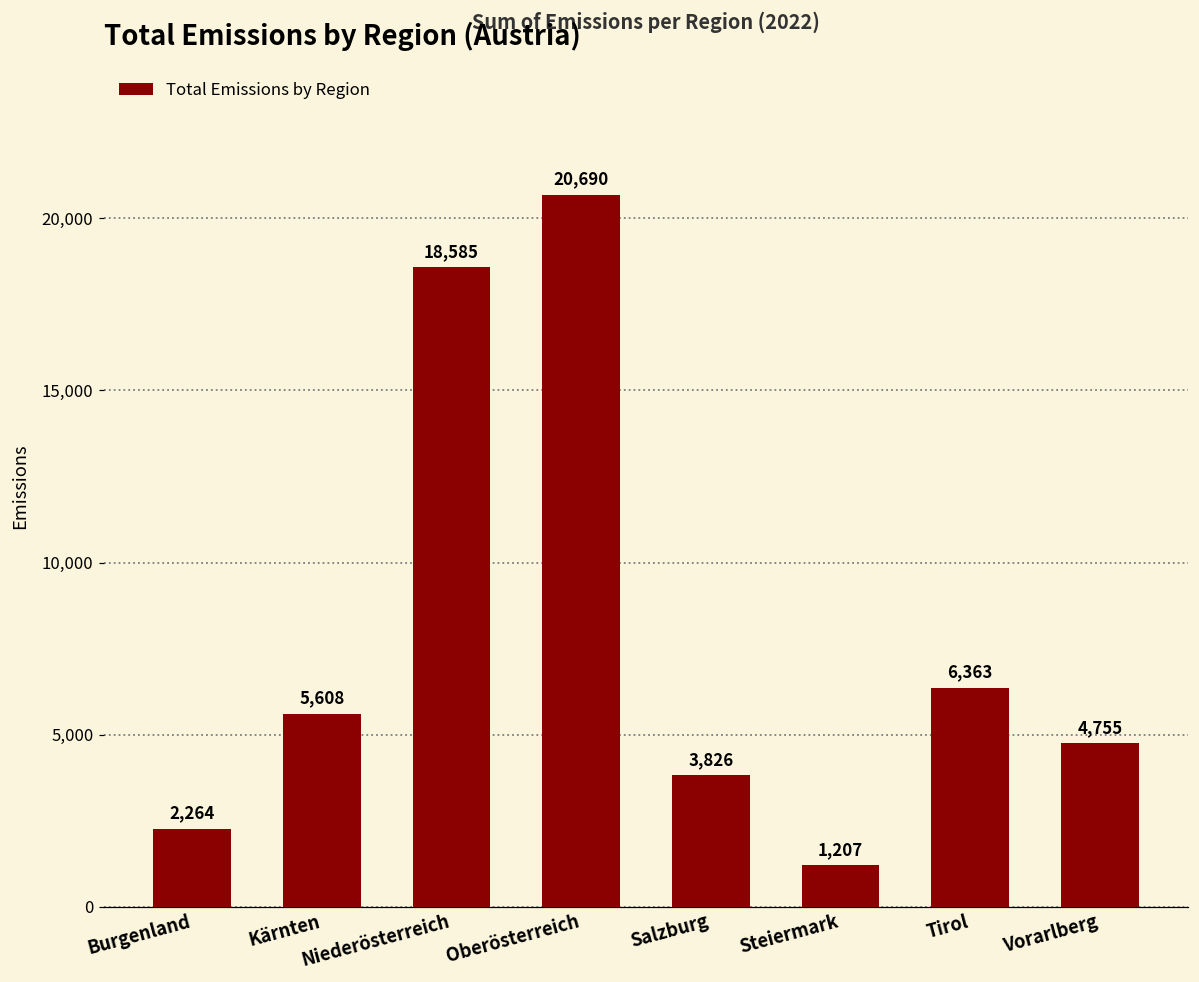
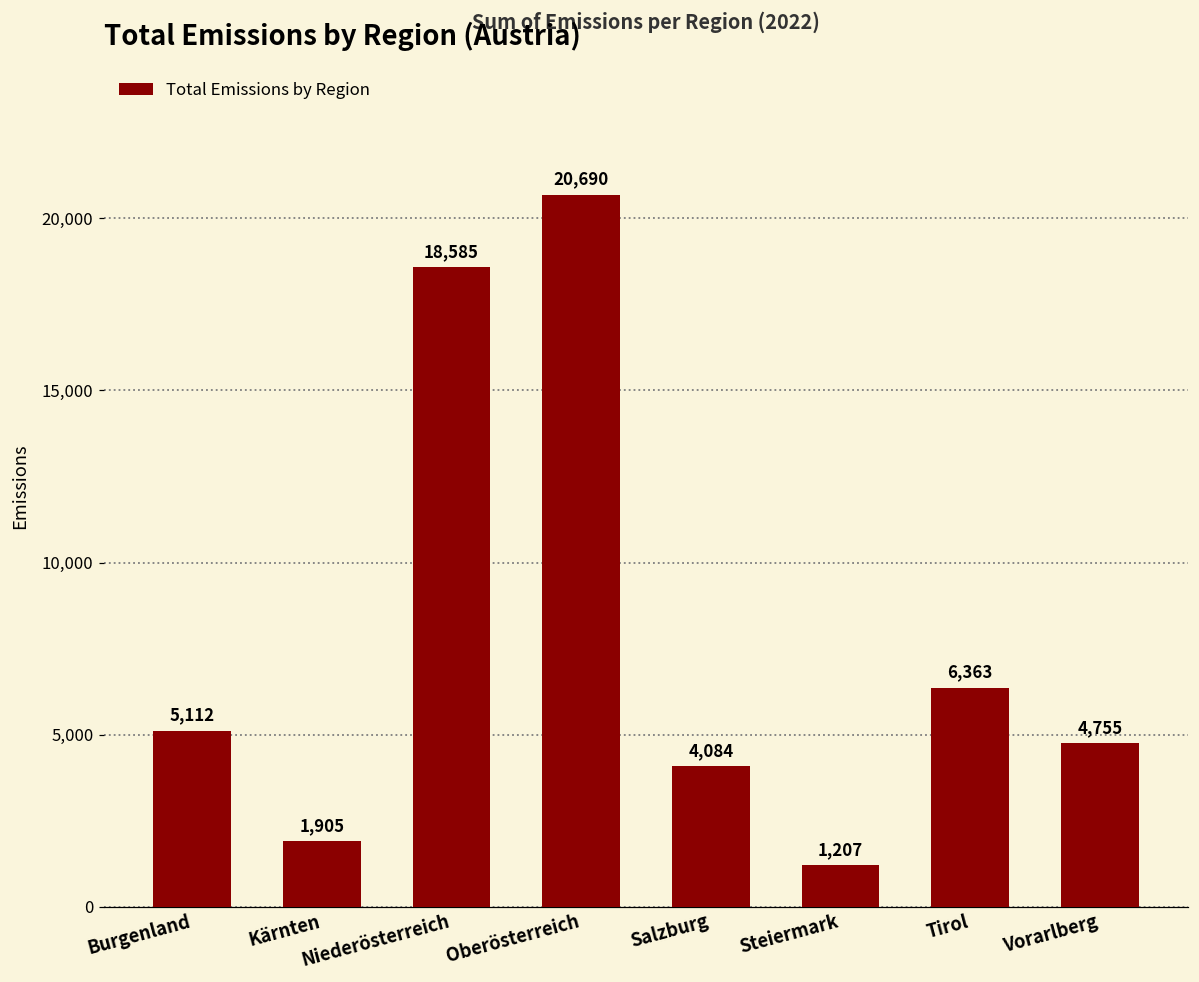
Burgenland: 2,264 -> 5,112
Kärnten: 5,608 -> 1,905
Salzburg: 3,826 -> 4,084
